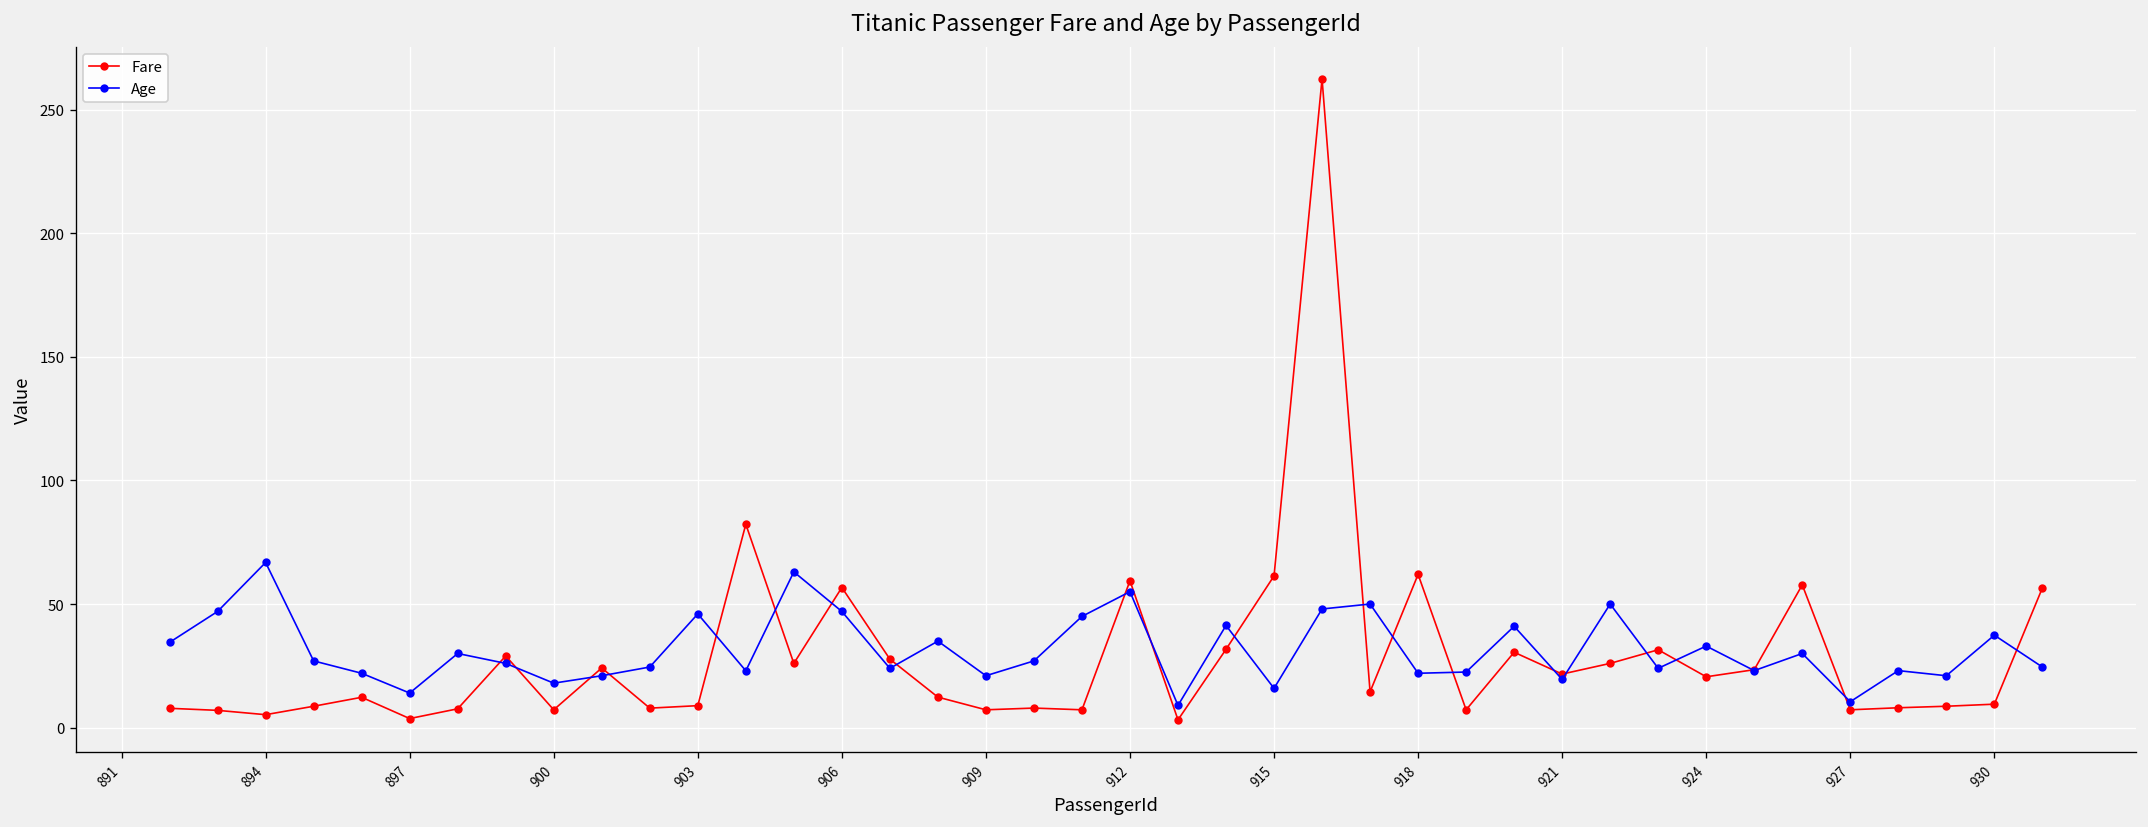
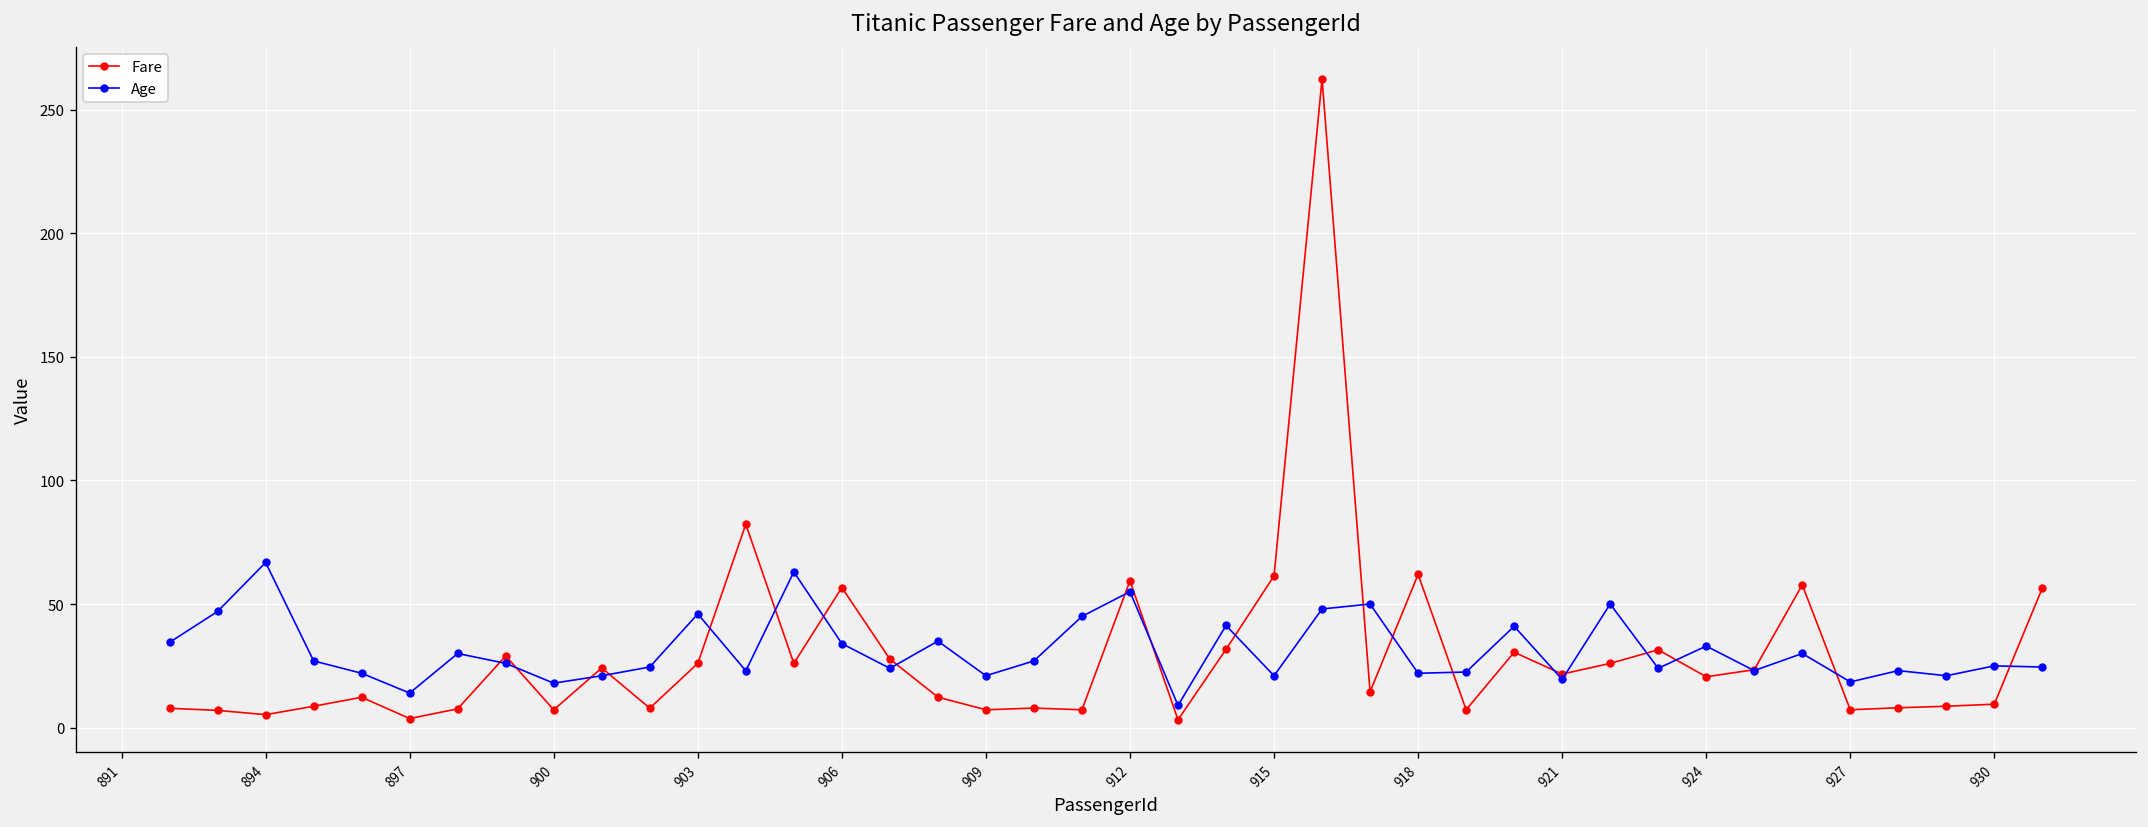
Fare, 903: 9 -> 26
Age, 906: 47 -> 34
Age, 915: 16 -> 21
Age, 927: 11 -> 19
Age, 930: 37 -> 25
